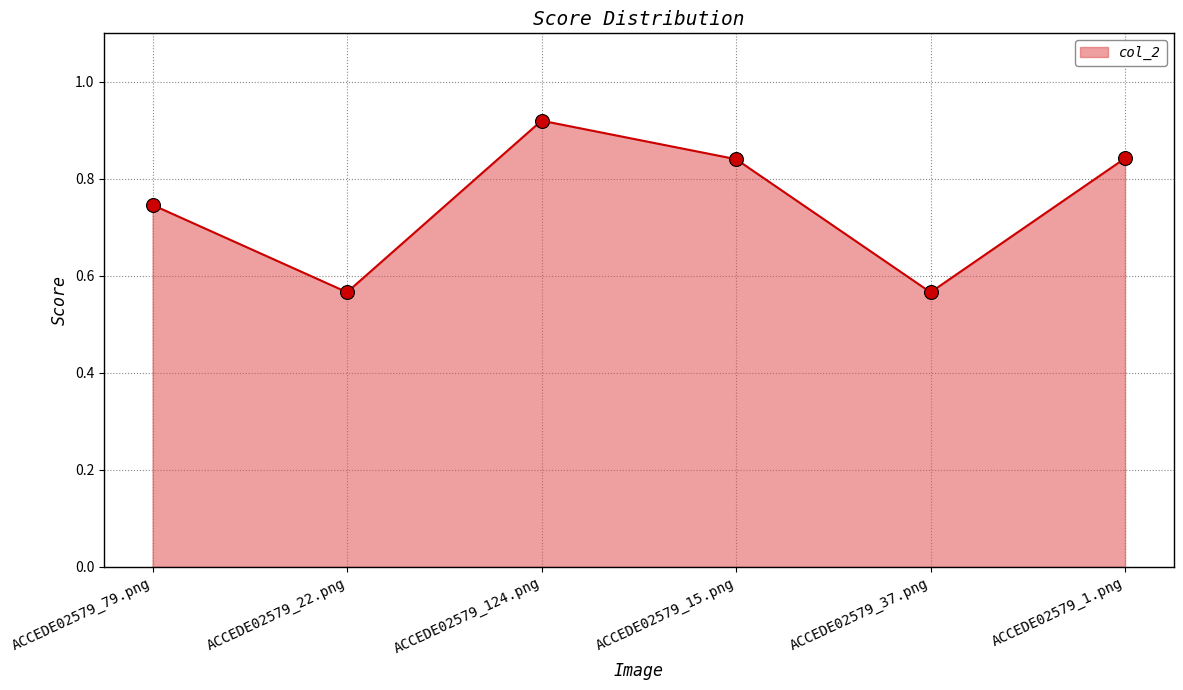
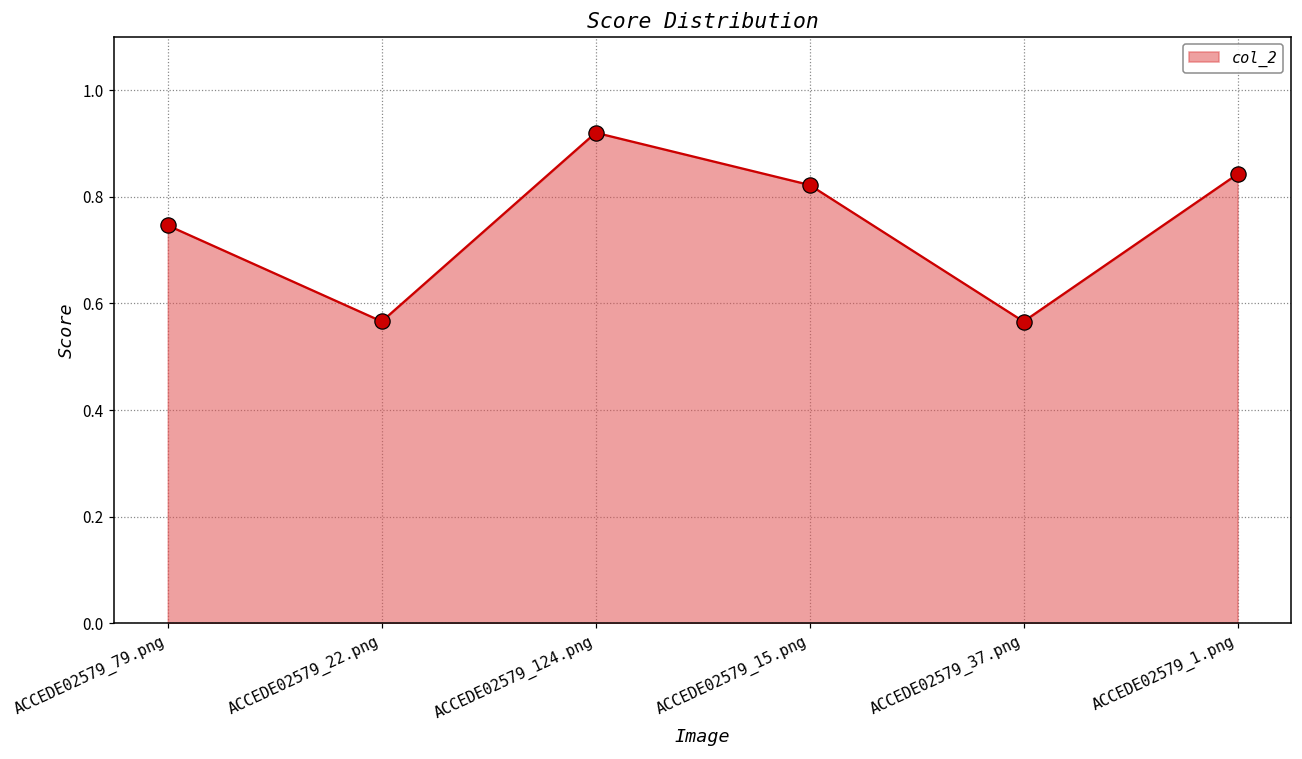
ACCEDE02579_15.png: 0.84 -> 0.82
